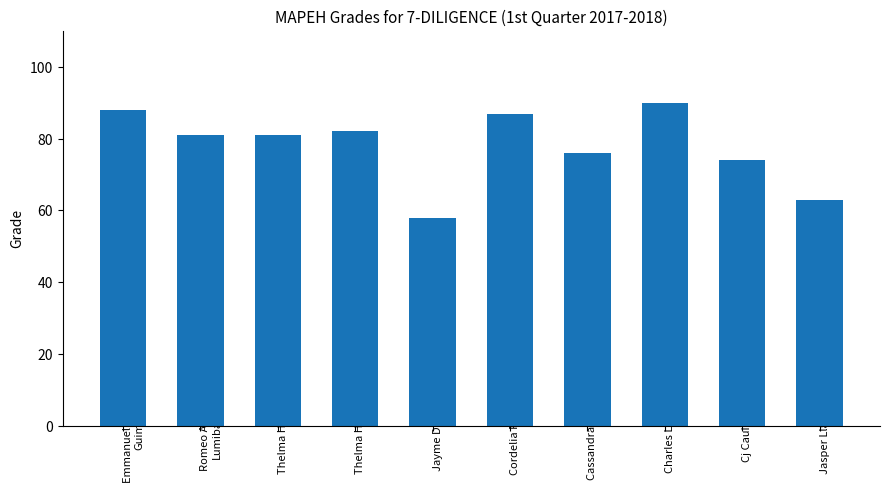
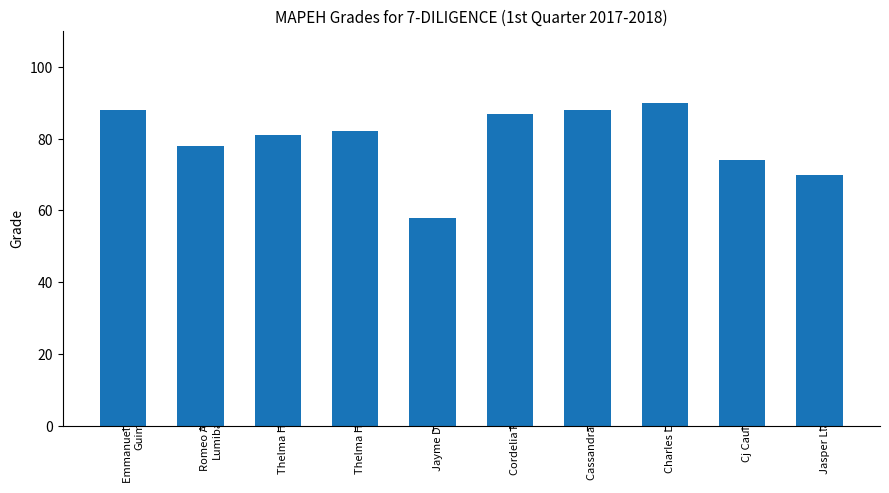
Romeo Aaron Lumibao: 81 -> 78
Cassandra Moico: 76 -> 88
Jasper Llanera: 63 -> 70
